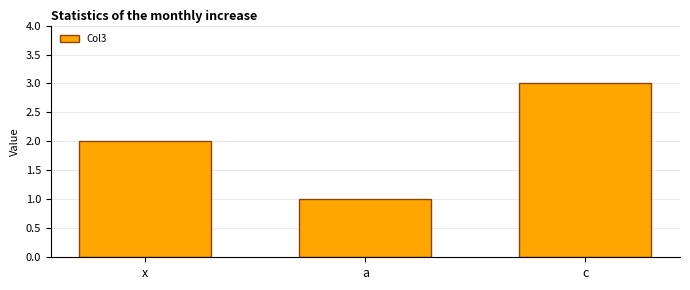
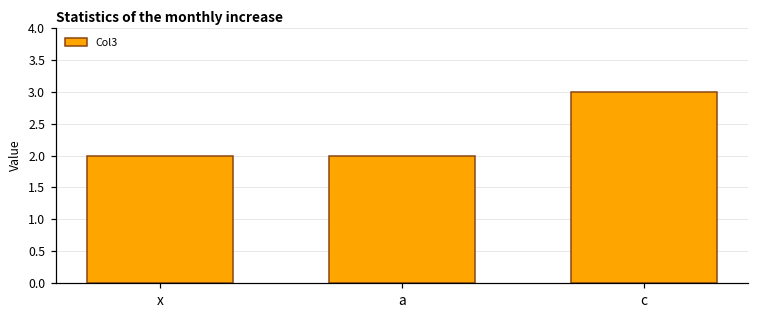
a: 1 -> 2
